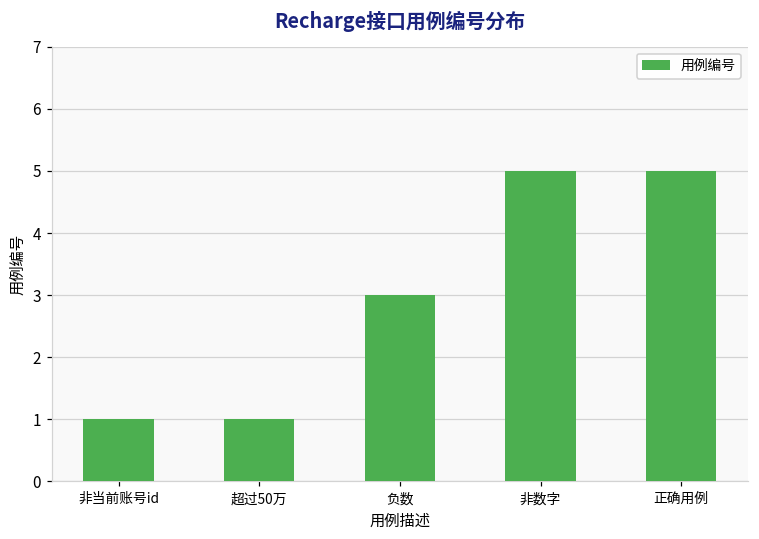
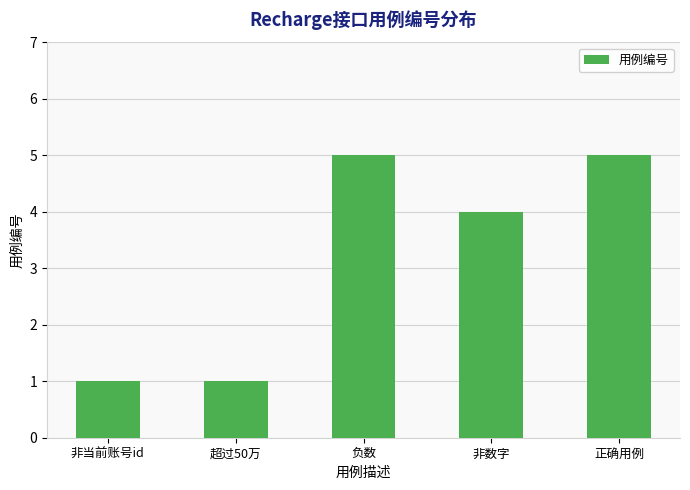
负数: 3 -> 5
非数字: 5 -> 4
